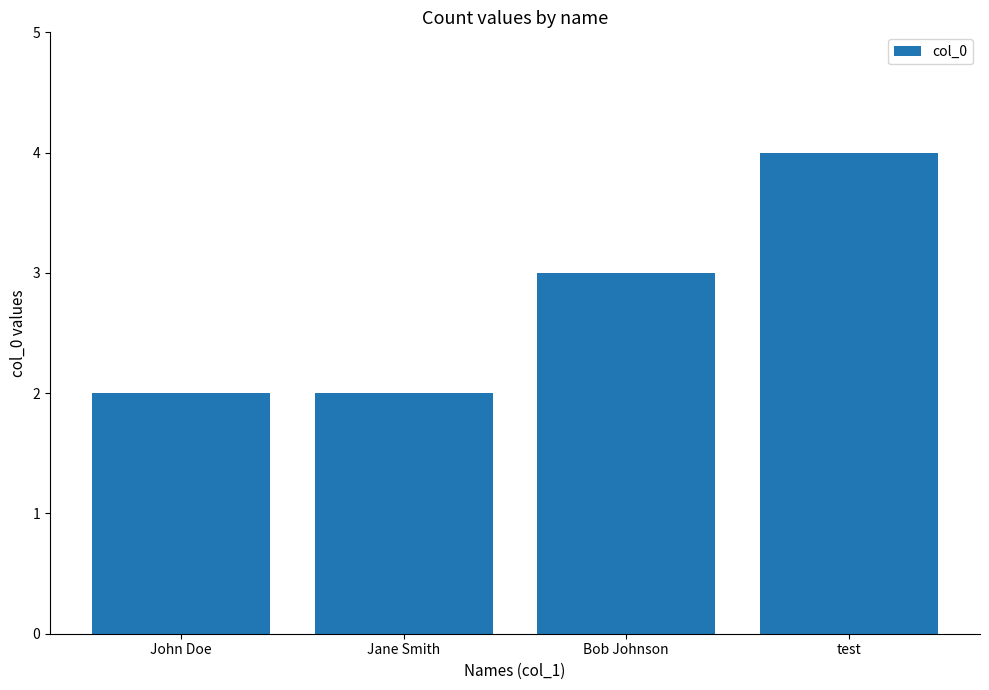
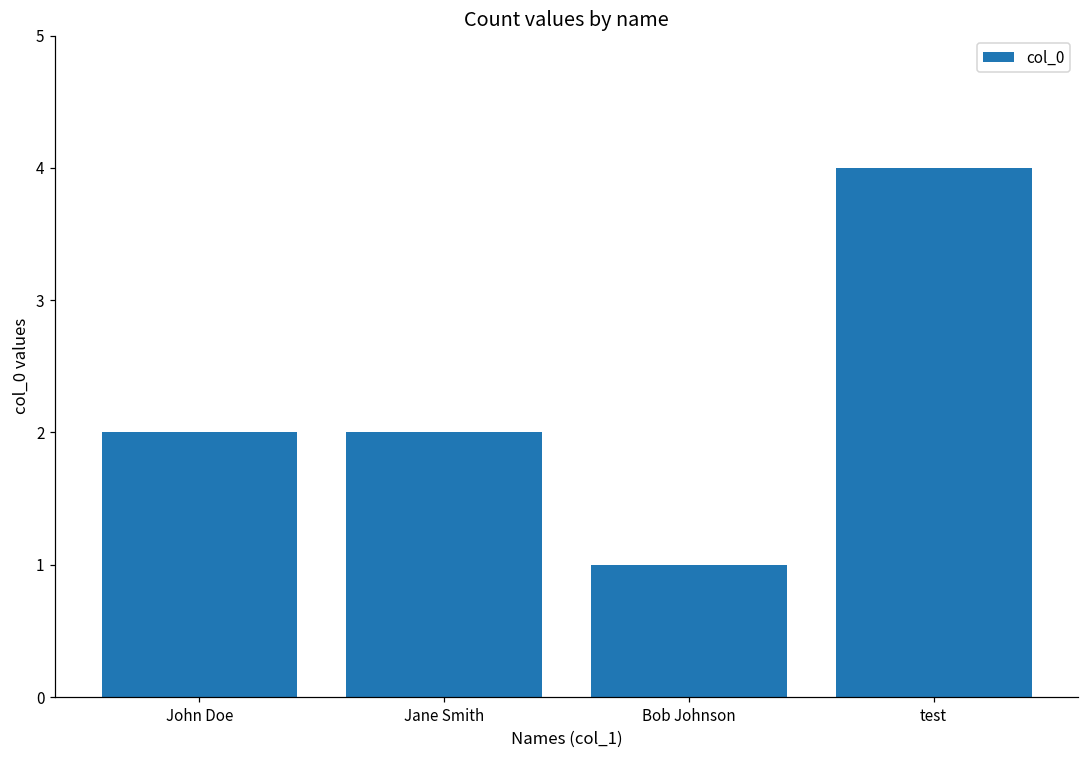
Bob Johnson: 3 -> 1
